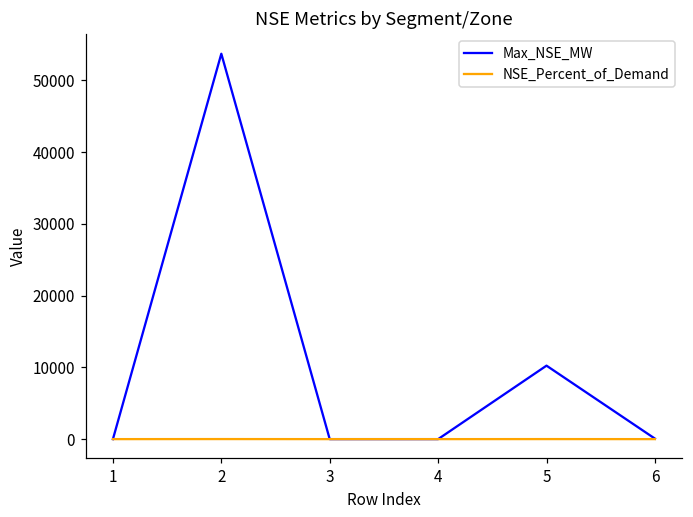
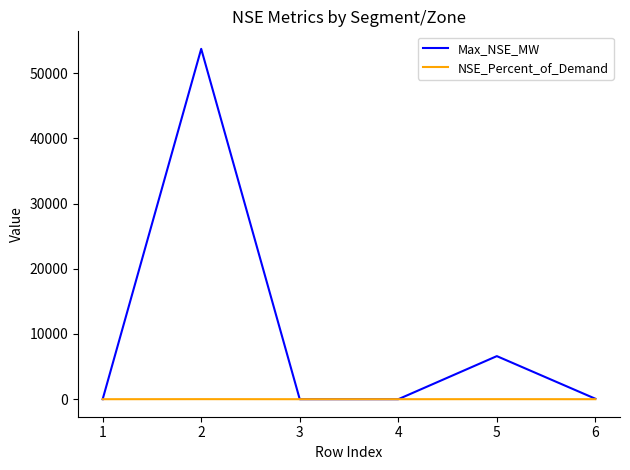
Max_NSE_MW, 5: 10000 -> 7000
